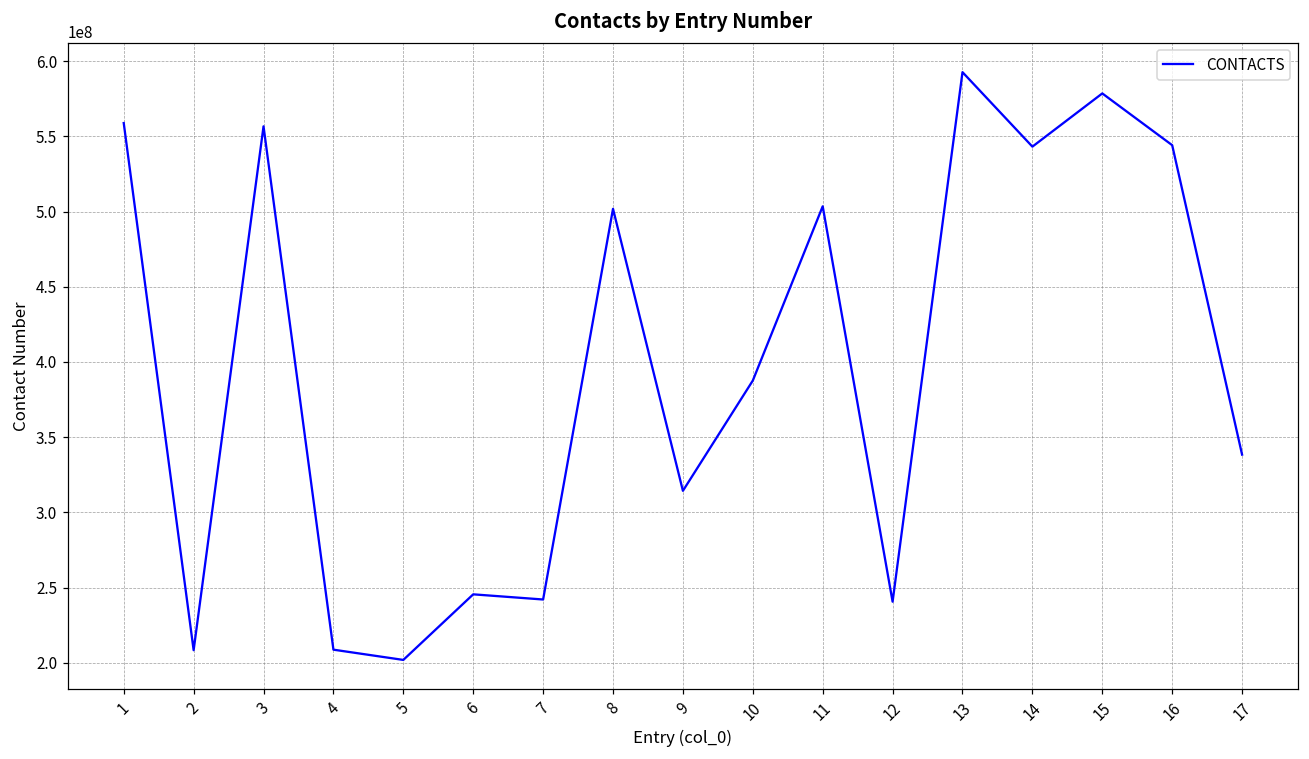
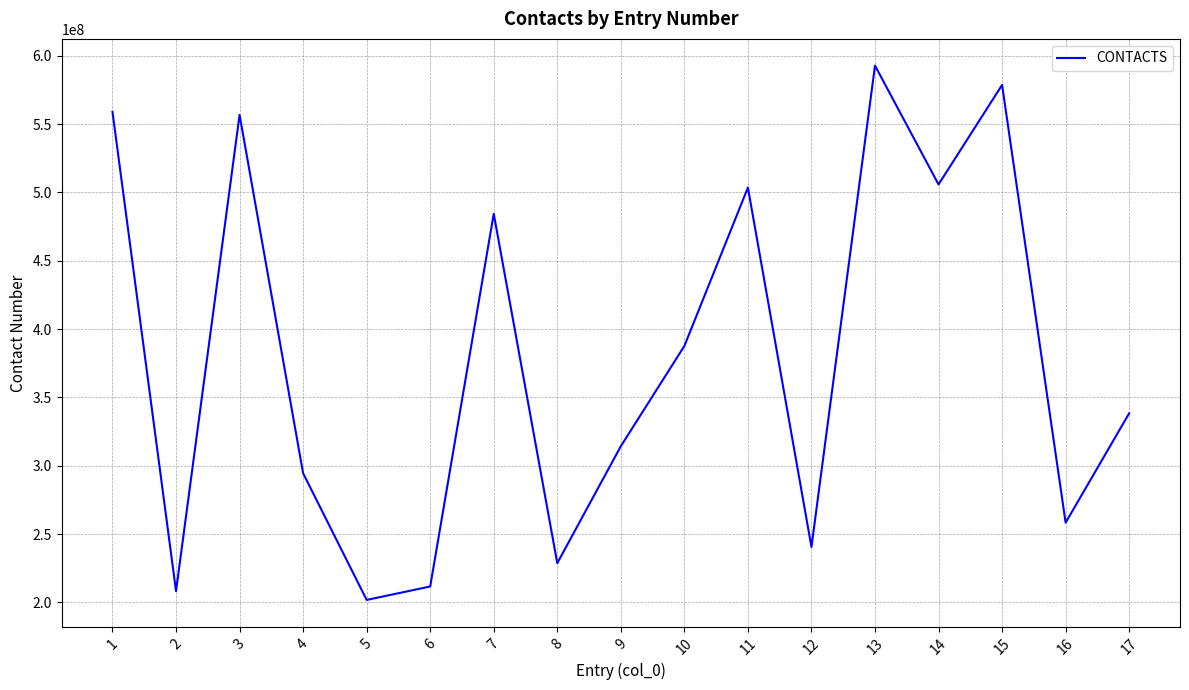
4: 209000000 -> 295000000
6: 245000000 -> 212000000
7: 242000000 -> 484000000
8: 502000000 -> 229000000
14: 543000000 -> 506000000
16: 544000000 -> 258000000
